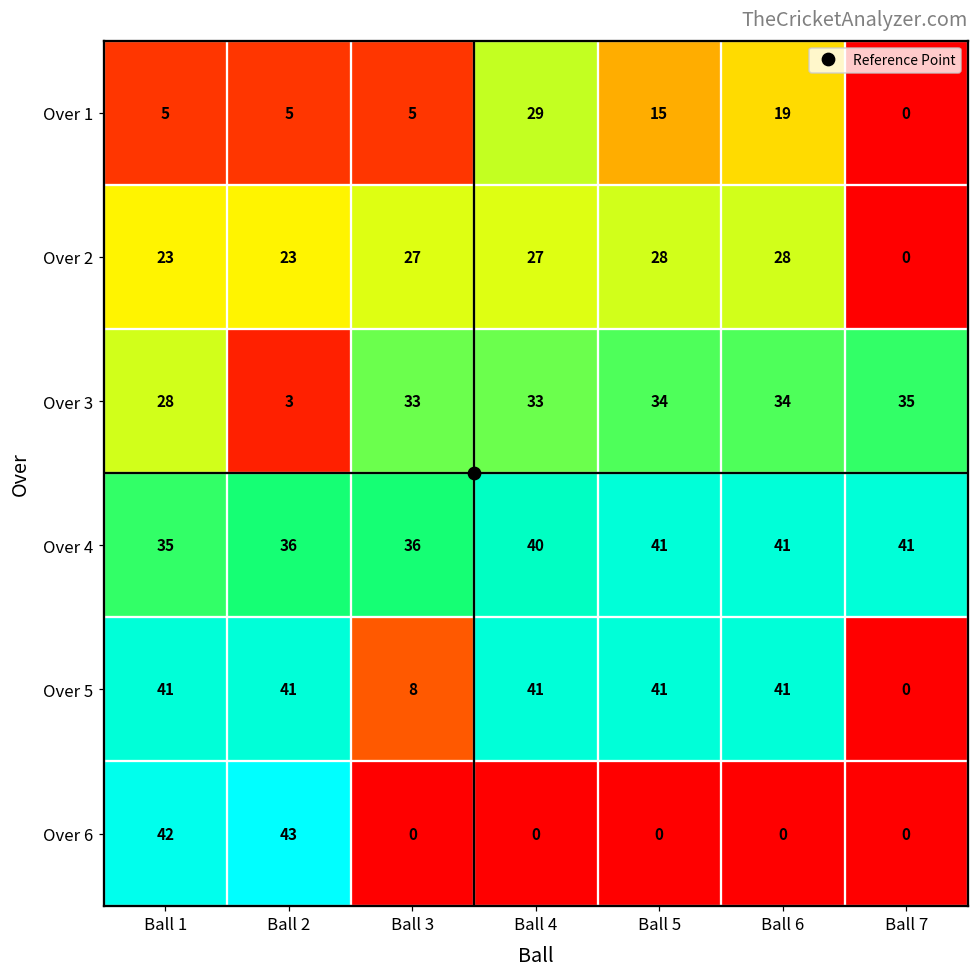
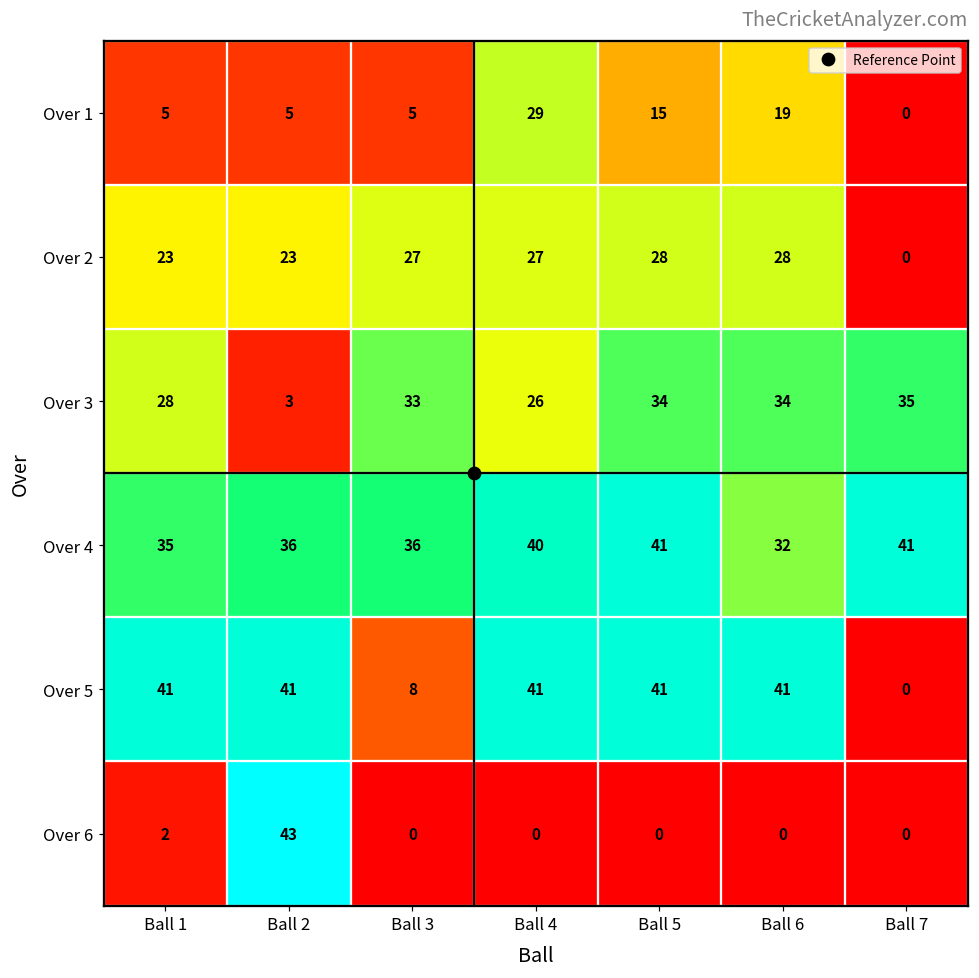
Over 3, Ball 4: 33 -> 26
Over 4, Ball 6: 41 -> 32
Over 6, Ball 1: 42 -> 2
